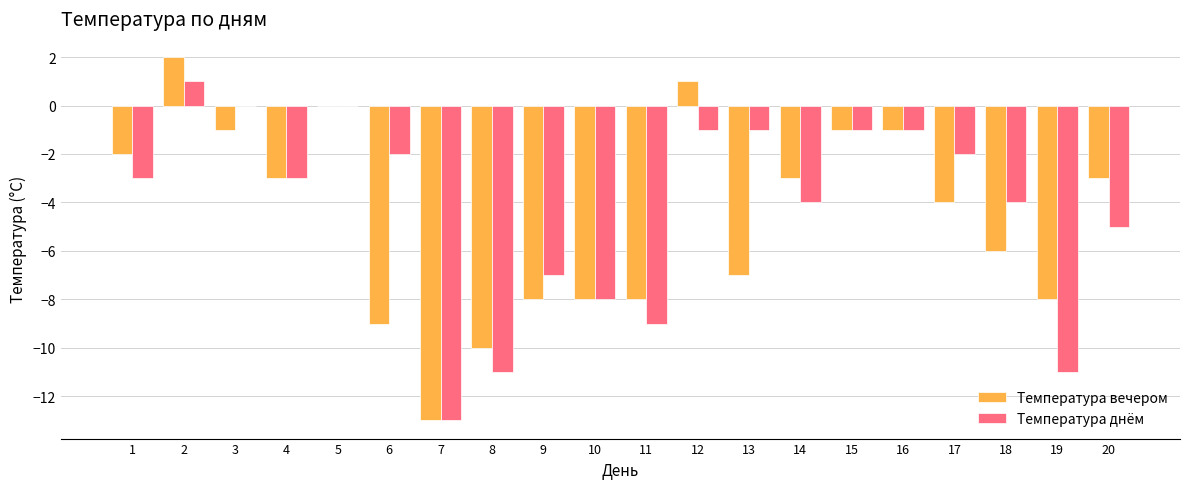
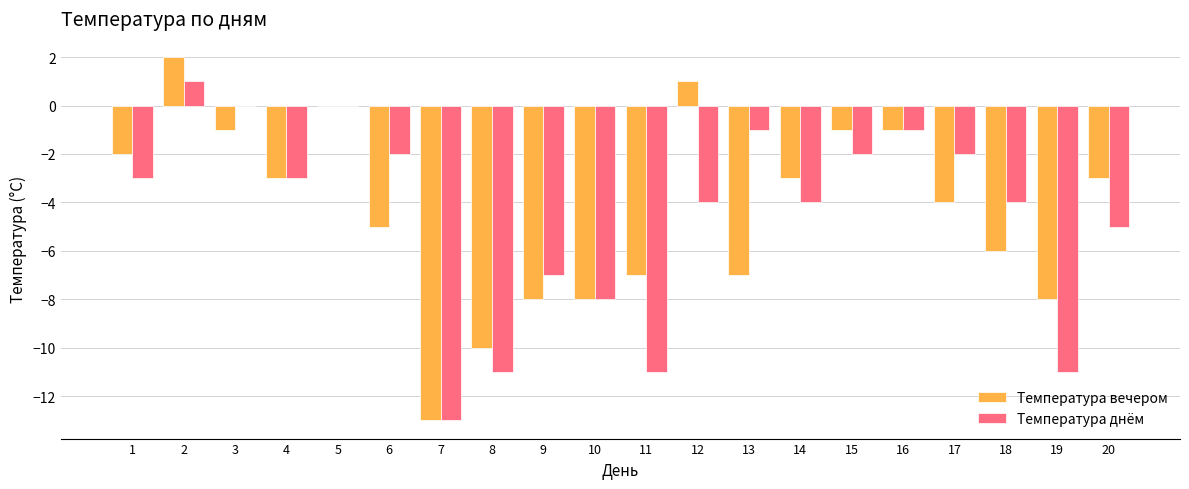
Температура вечером, 6: -9 -> -5
Температура вечером, 11: -8 -> -7
Температура днём, 11: -9 -> -11
Температура днём, 12: -1 -> -4
Температура днём, 15: -1 -> -2
